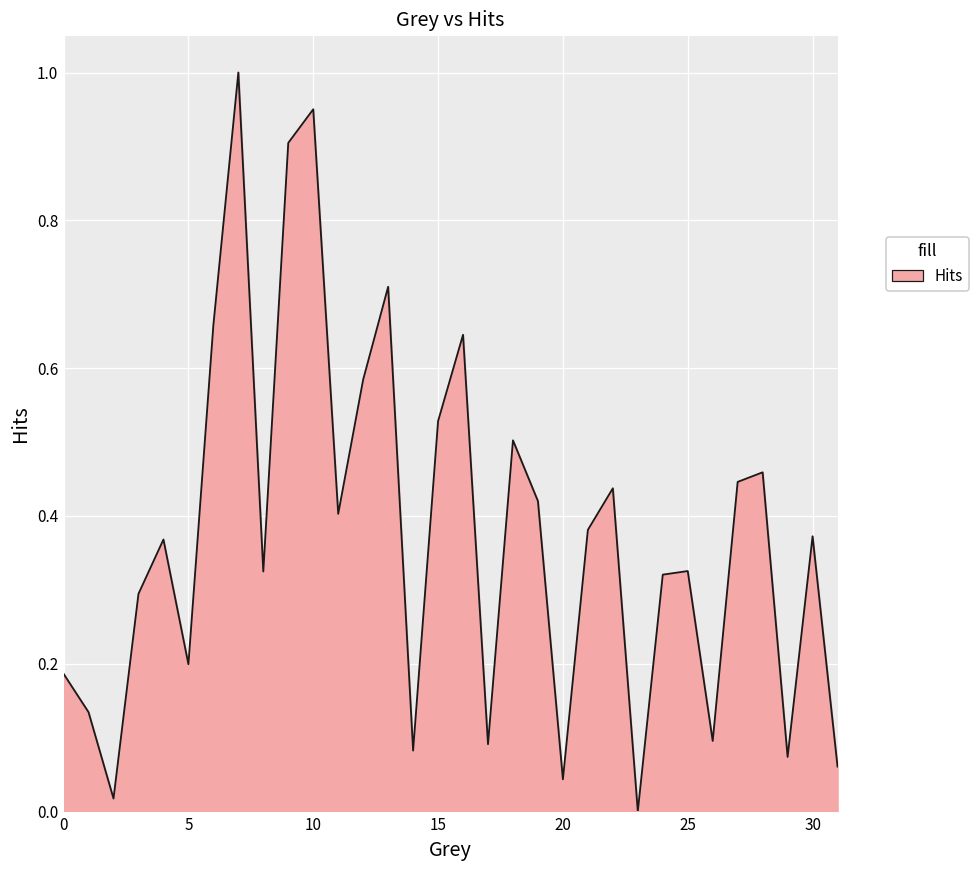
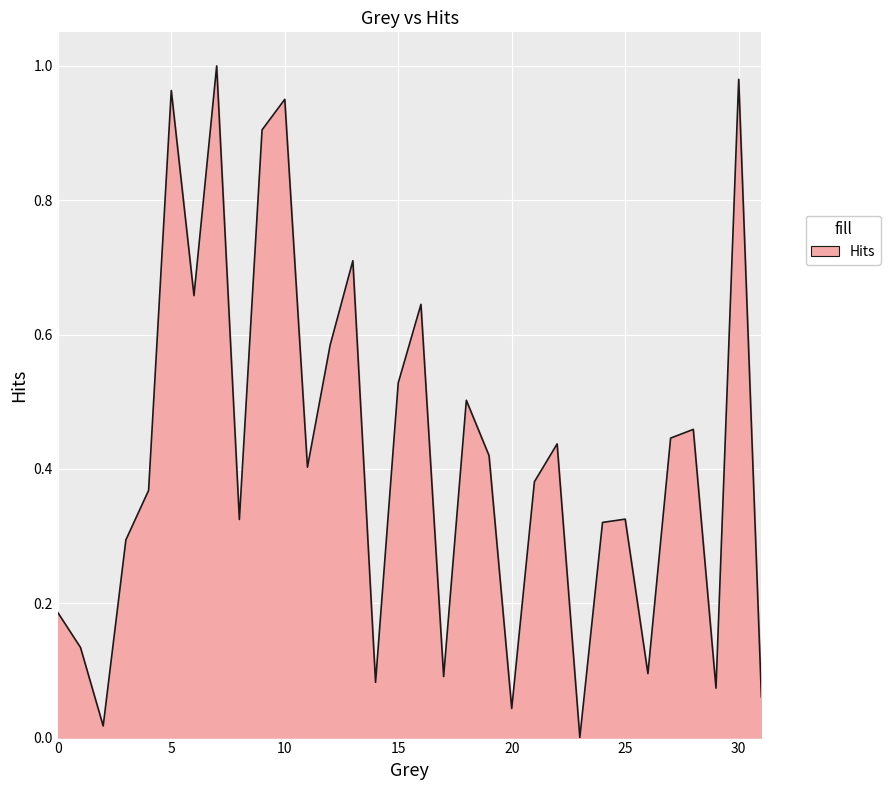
5: 0.20 -> 0.96
30: 0.37 -> 0.98
